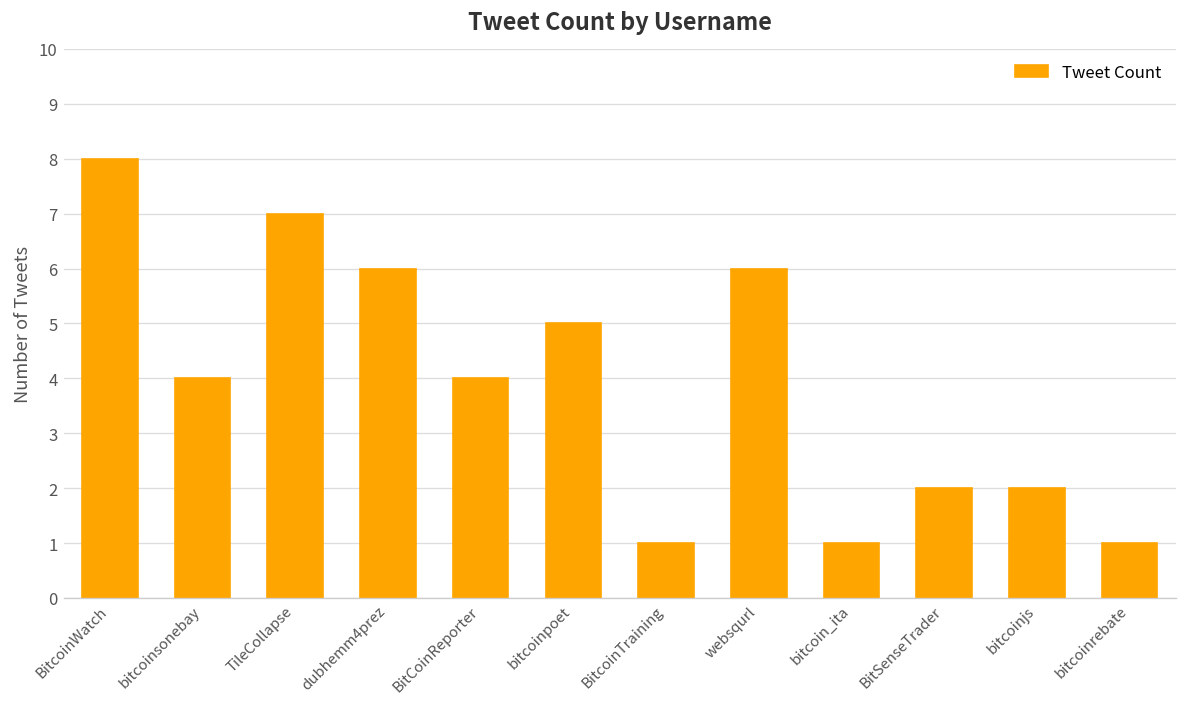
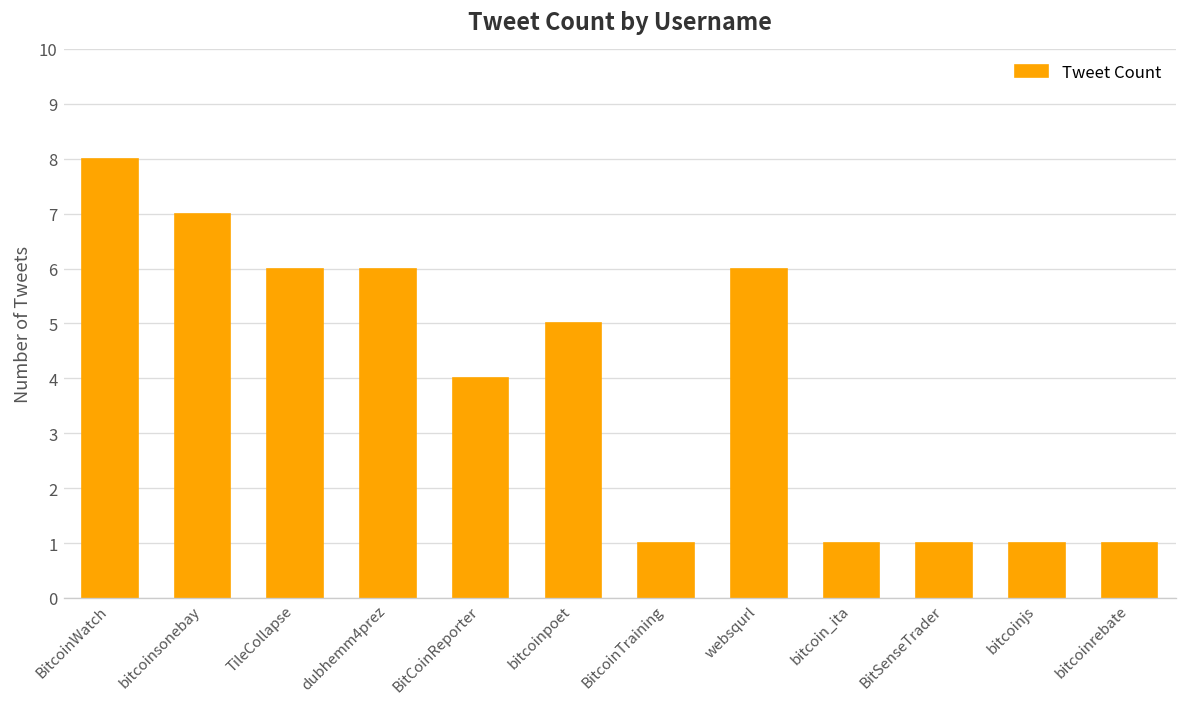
bitcoinsonebay: 4 -> 7
TileCollapse: 7 -> 6
BitSenseTrader: 2 -> 1
bitcoinjs: 2 -> 1
